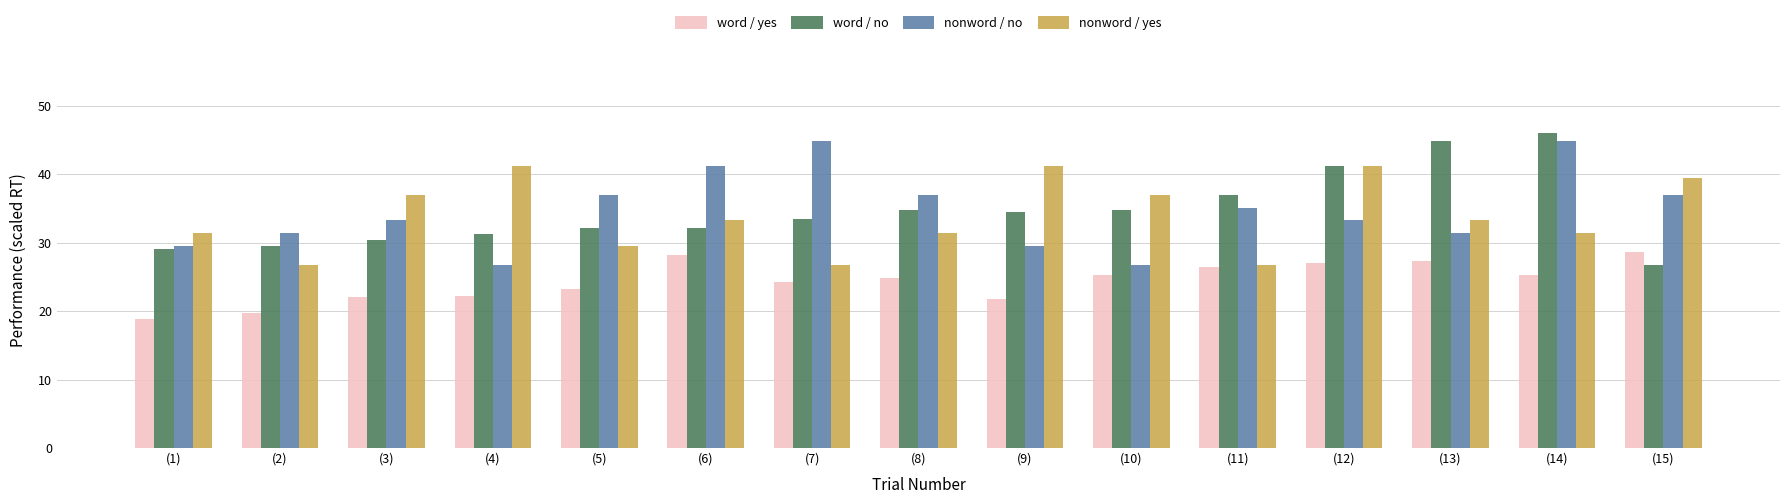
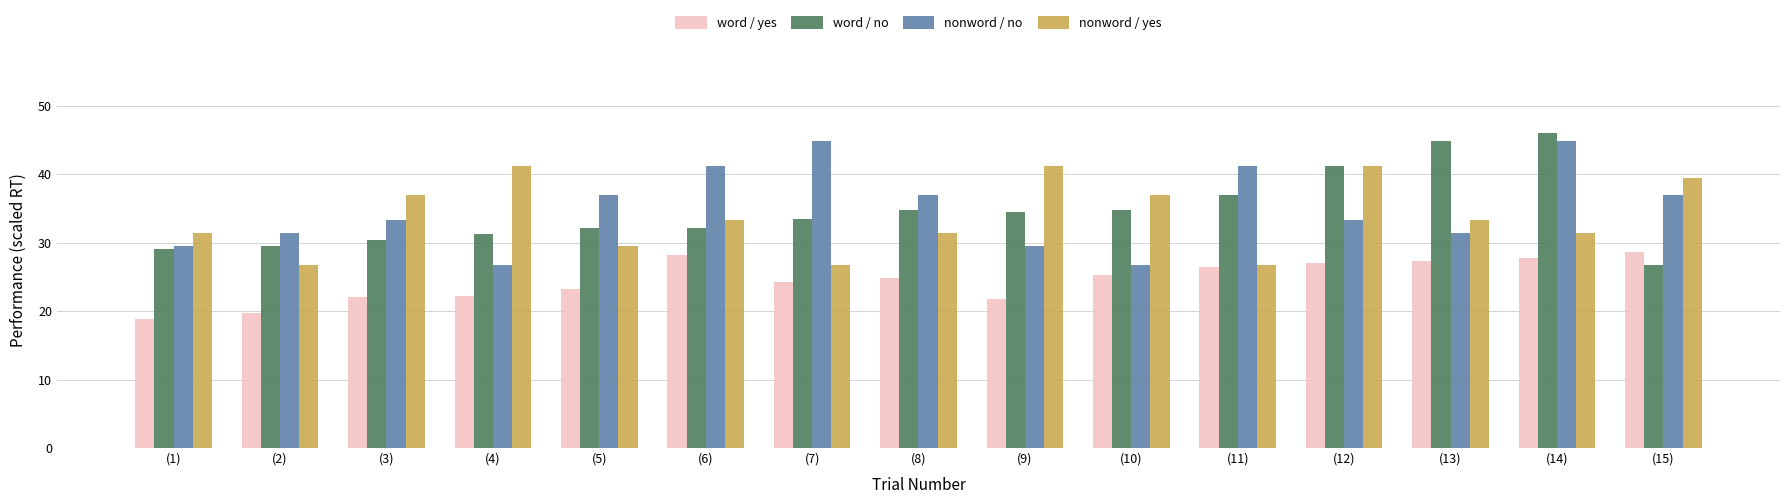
nonword / no, (11): 35 -> 41
word / yes, (14): 25 -> 28
